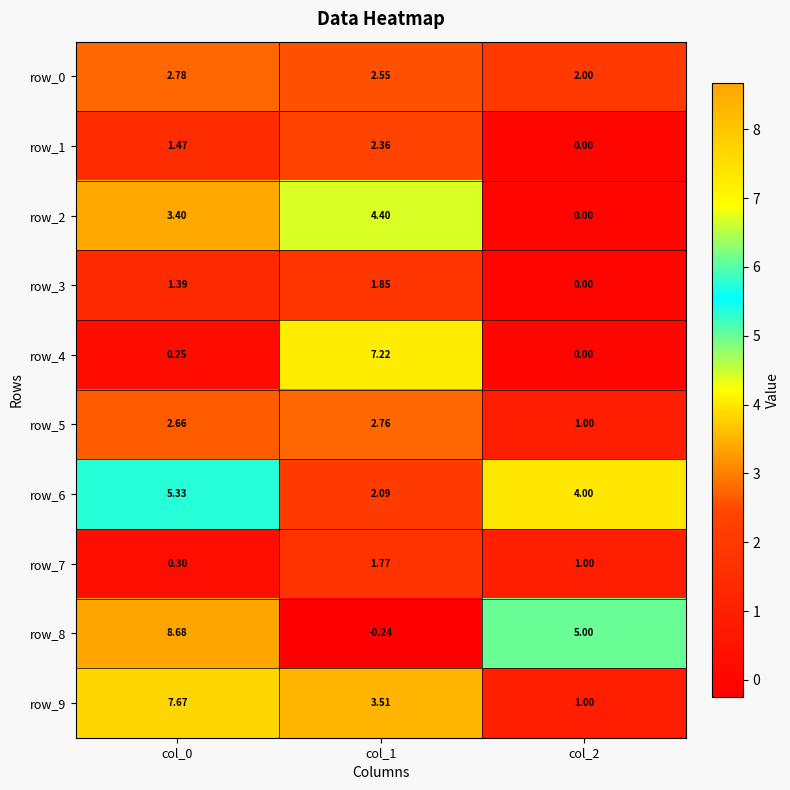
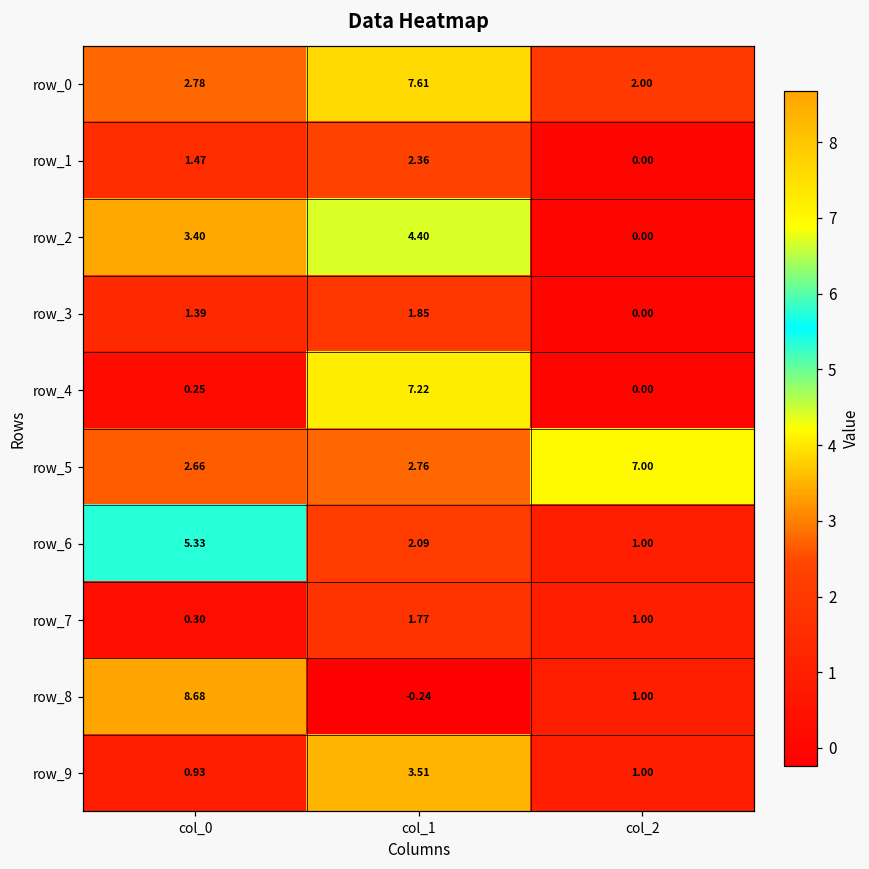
row_0, col_1: 2.55 -> 7.61
row_5, col_2: 1.00 -> 7.00
row_6, col_2: 4.00 -> 1.00
row_8, col_2: 5.00 -> 1.00
row_9, col_0: 7.67 -> 0.93
